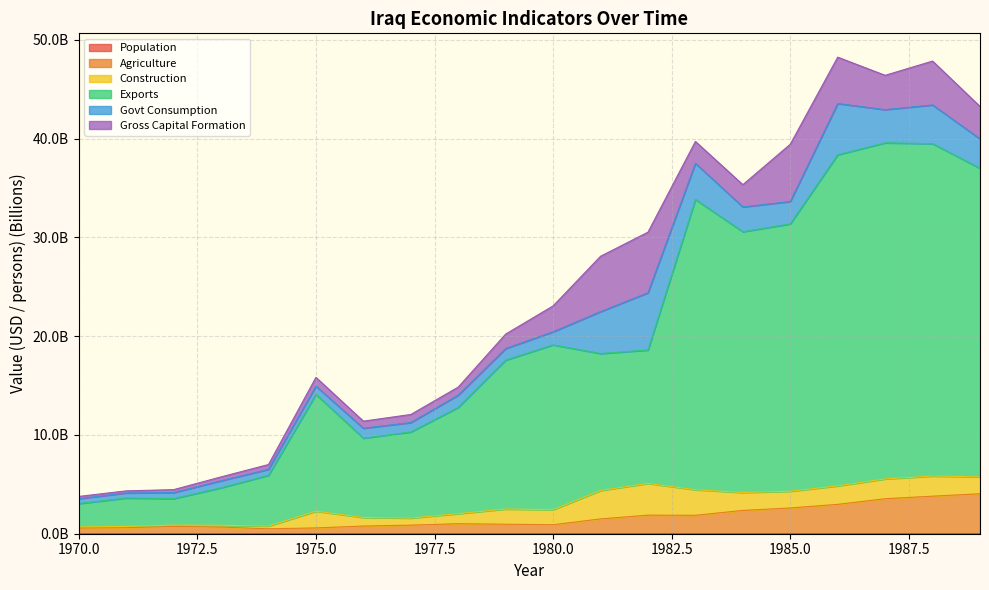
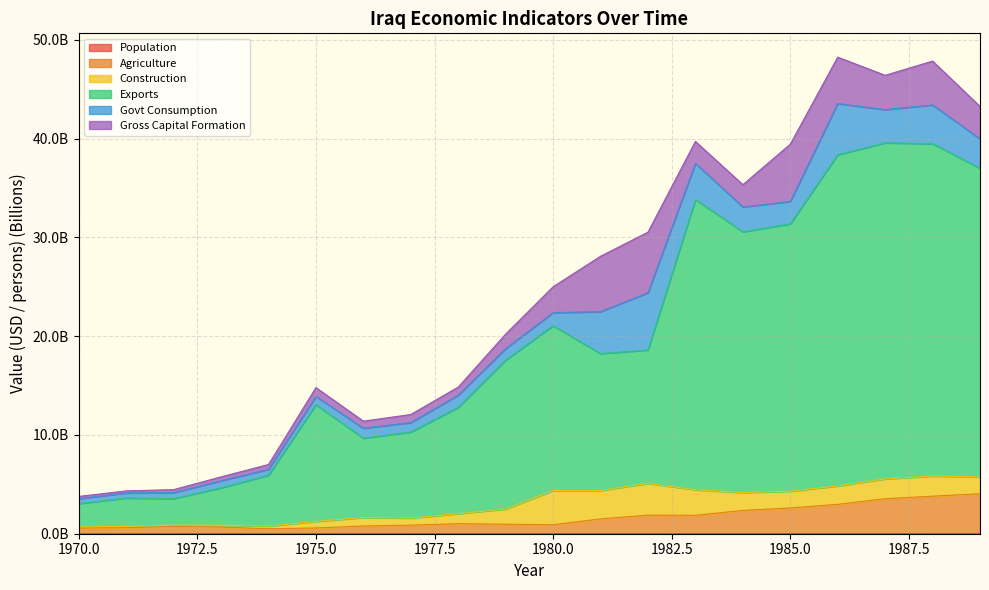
Construction, 1975.0: 2000000000 -> 1000000000
Construction, 1980.0: 2000000000 -> 3000000000
